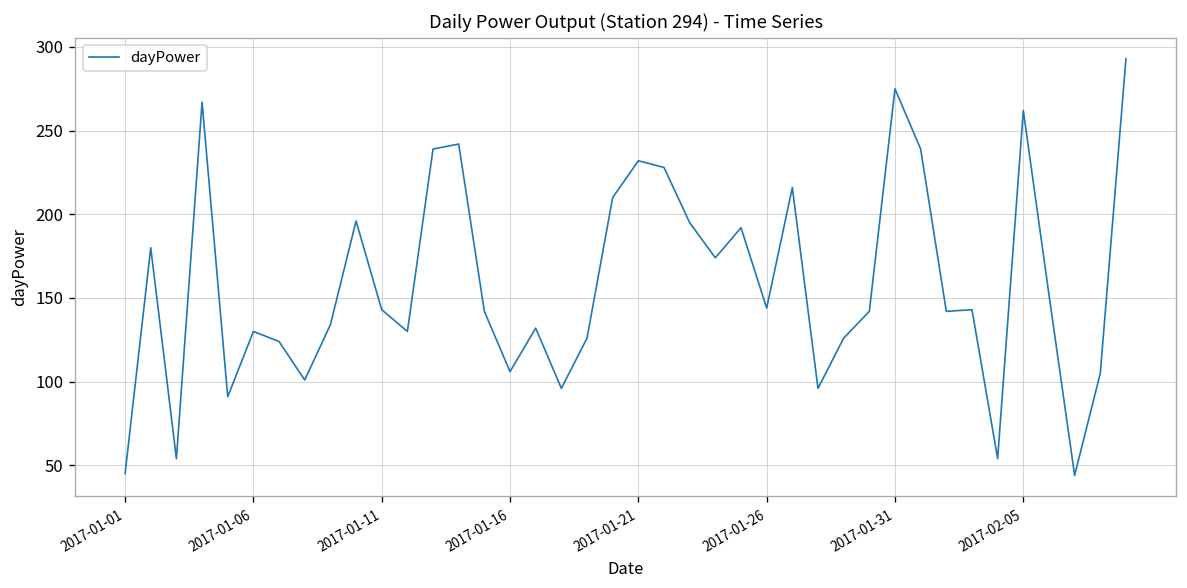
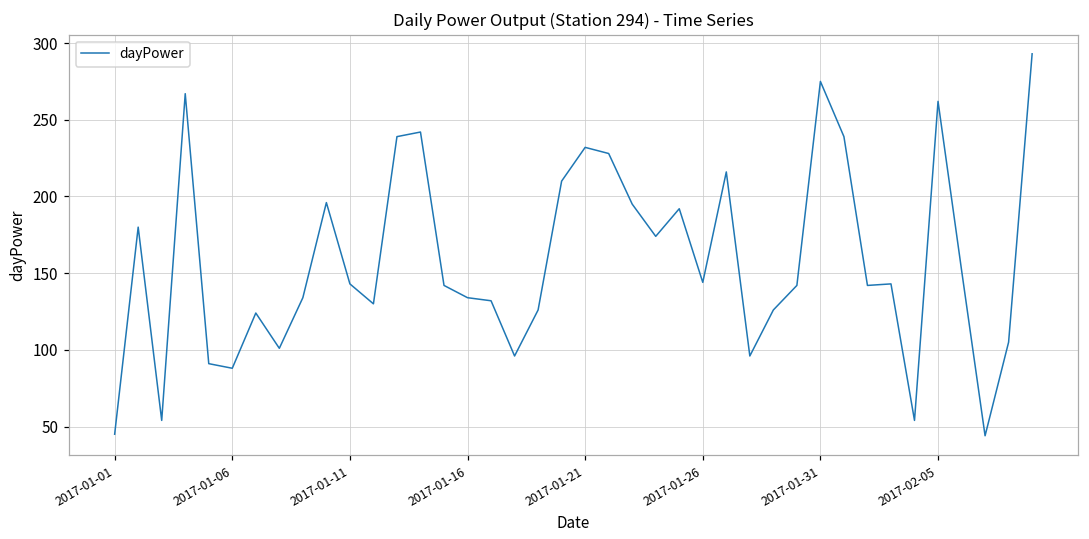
2017-01-06: 130 -> 88
2017-01-16: 106 -> 134
